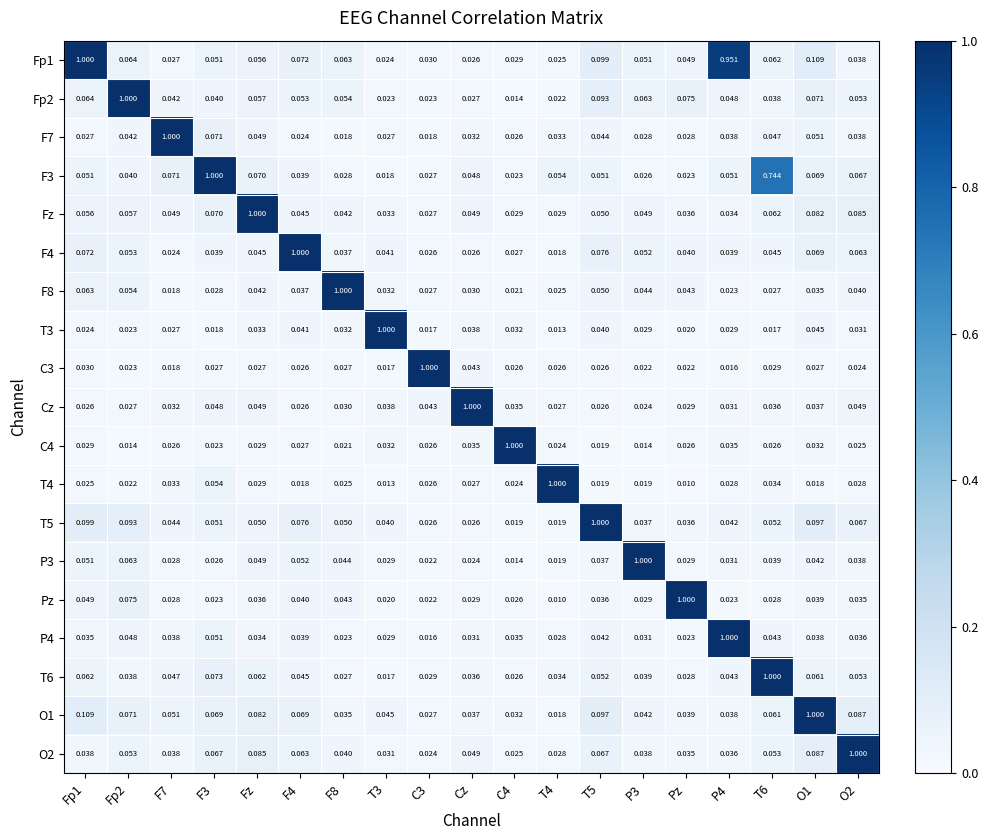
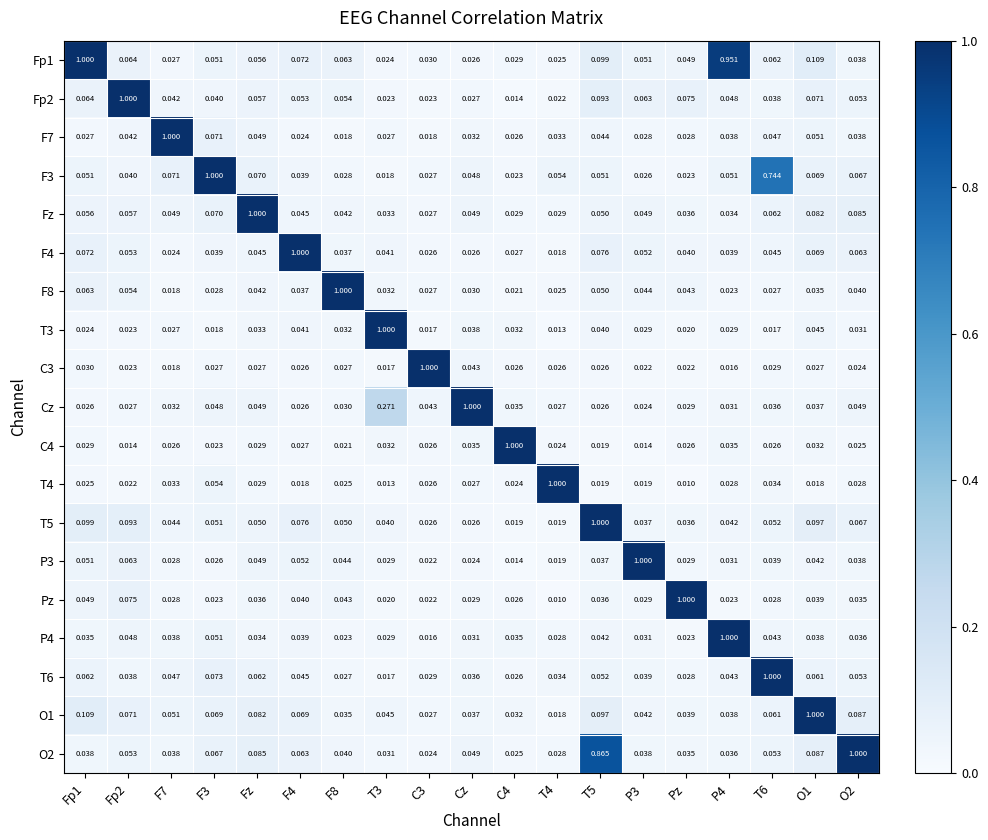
Cz, T3: 0.038 -> 0.271
O2, T5: 0.067 -> 0.865
